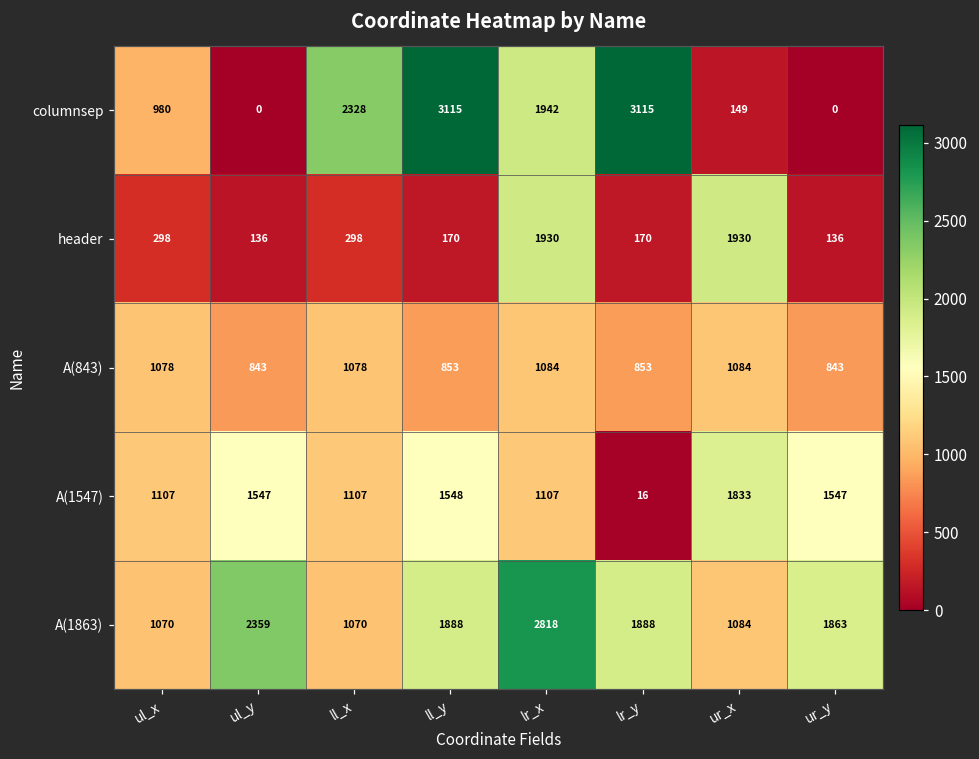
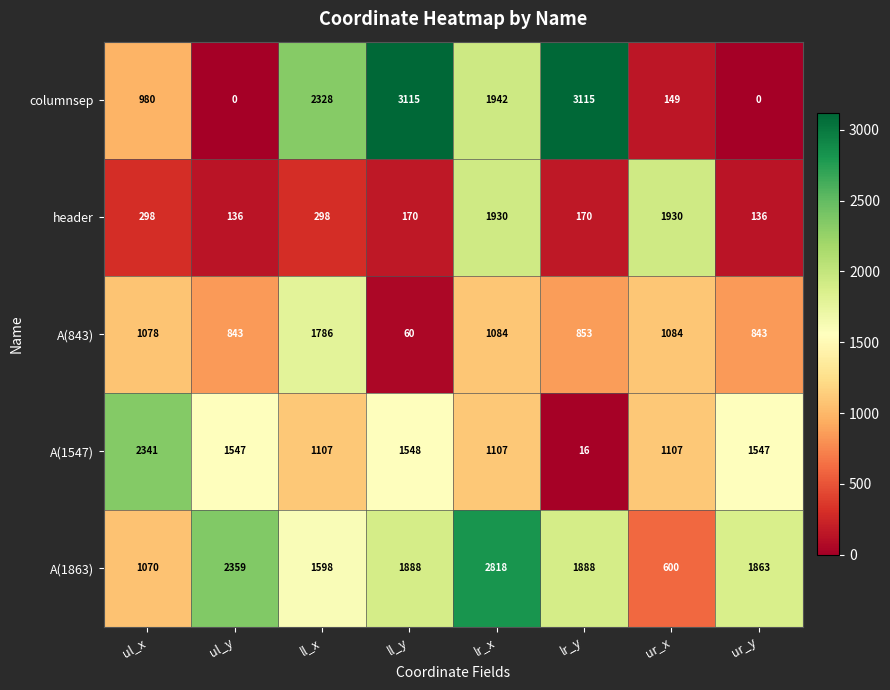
A(843), ll_x: 1078 -> 1786
A(843), ll_y: 853 -> 60
A(1547), ul_x: 1107 -> 2341
A(1547), ur_x: 1833 -> 1107
A(1863), ll_x: 1070 -> 1598
A(1863), ur_x: 1084 -> 600
